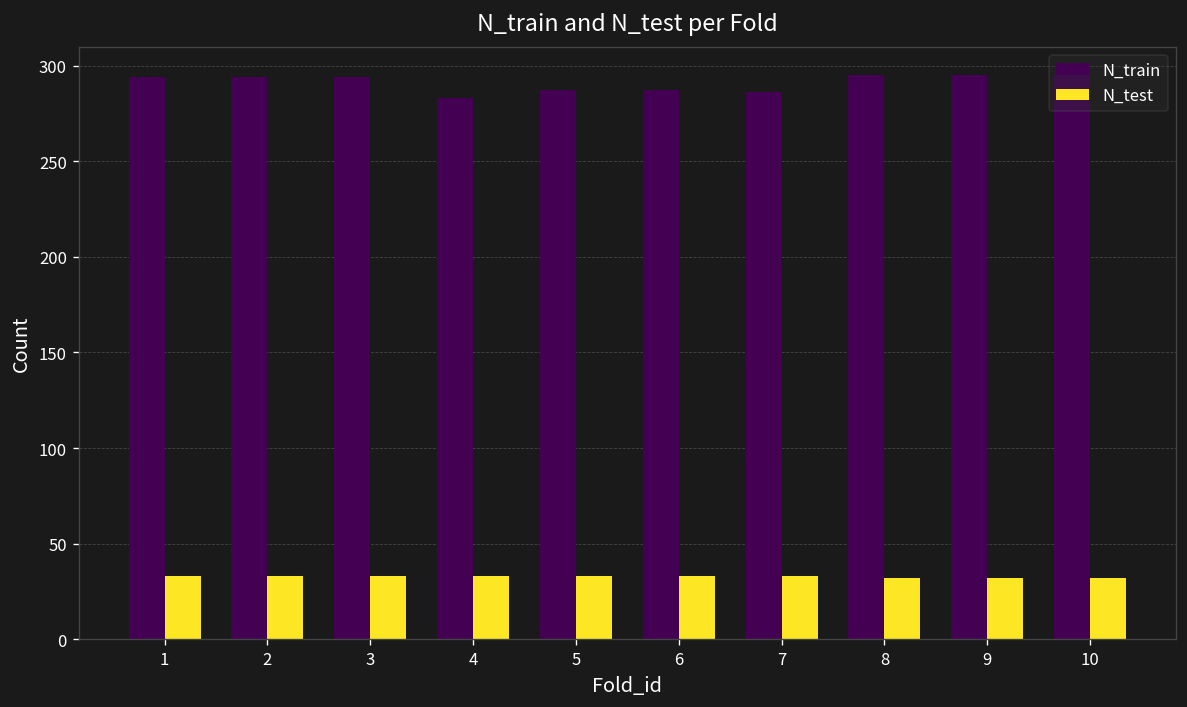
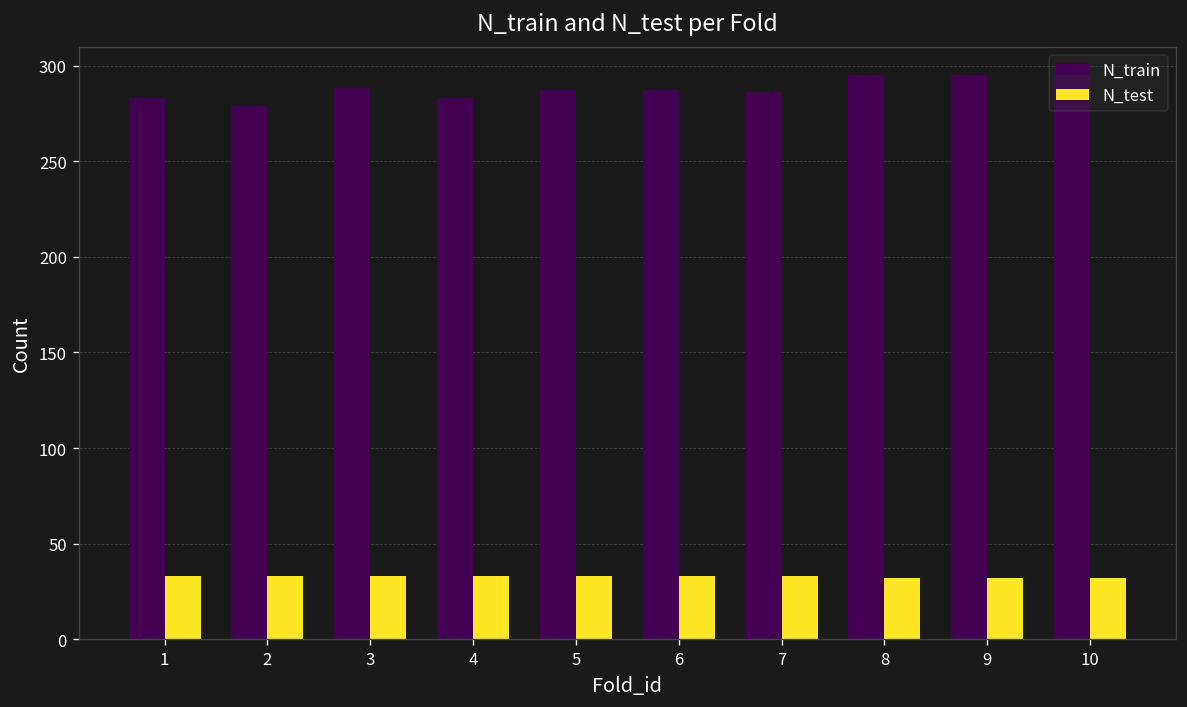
N_train, 1: 294 -> 283
N_train, 2: 294 -> 279
N_train, 3: 294 -> 288
